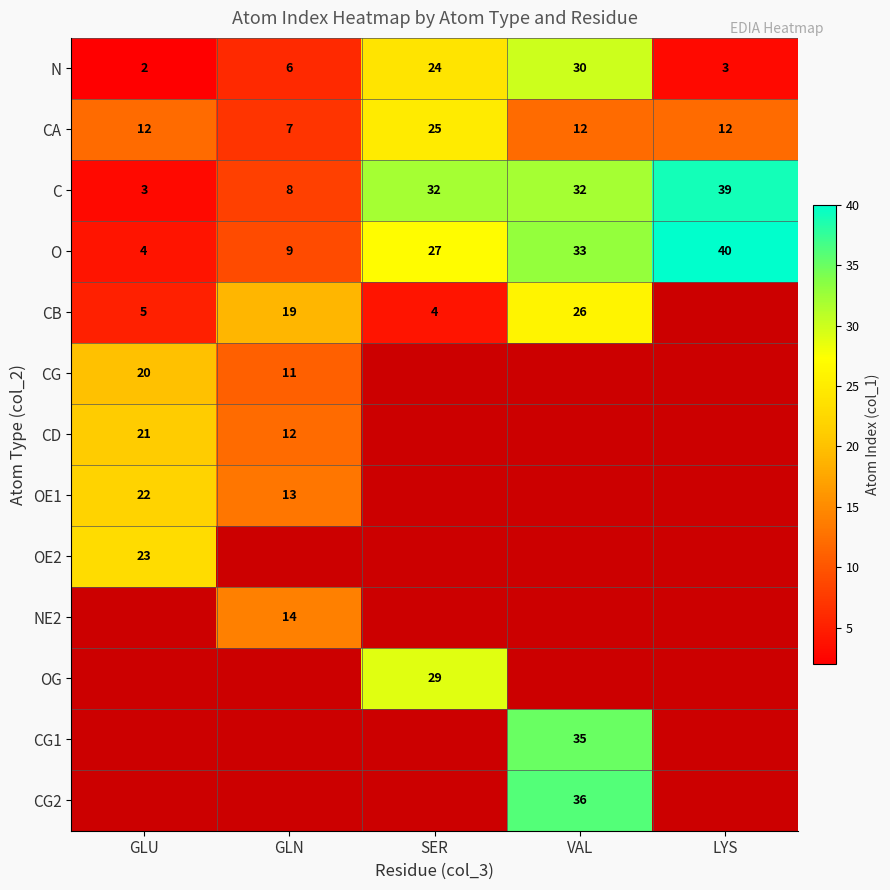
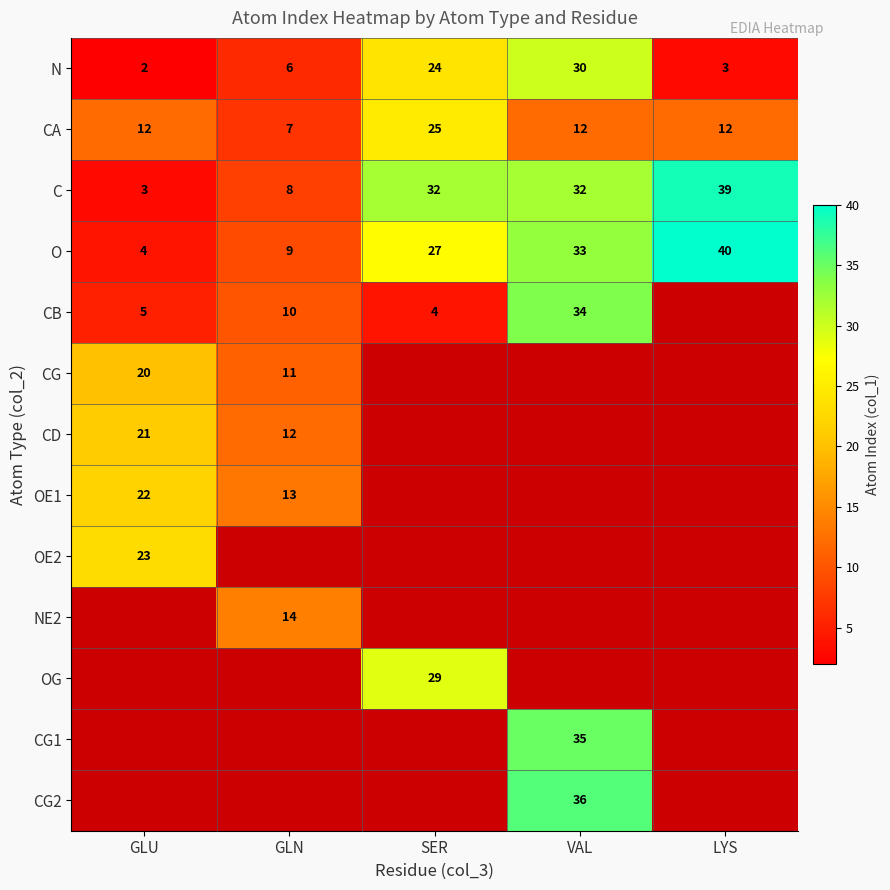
CB, GLN: 19 -> 10
CB, VAL: 26 -> 34
